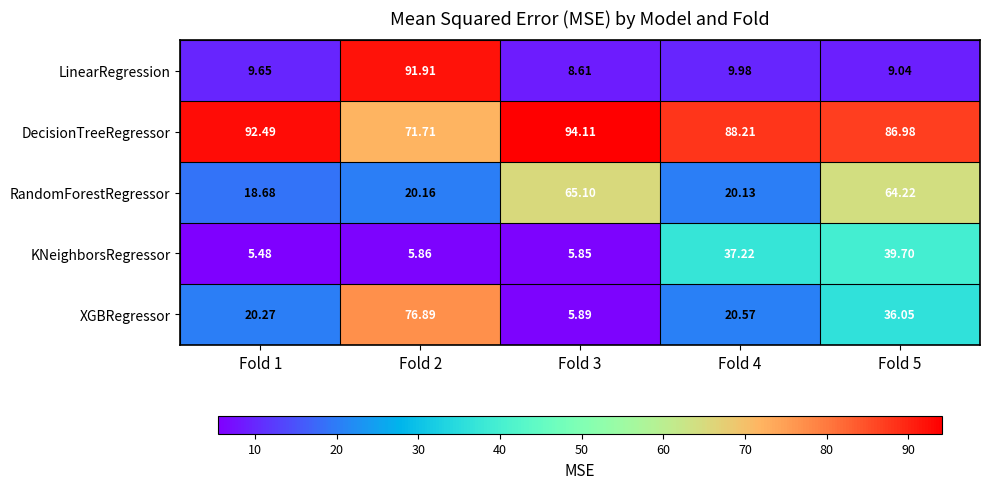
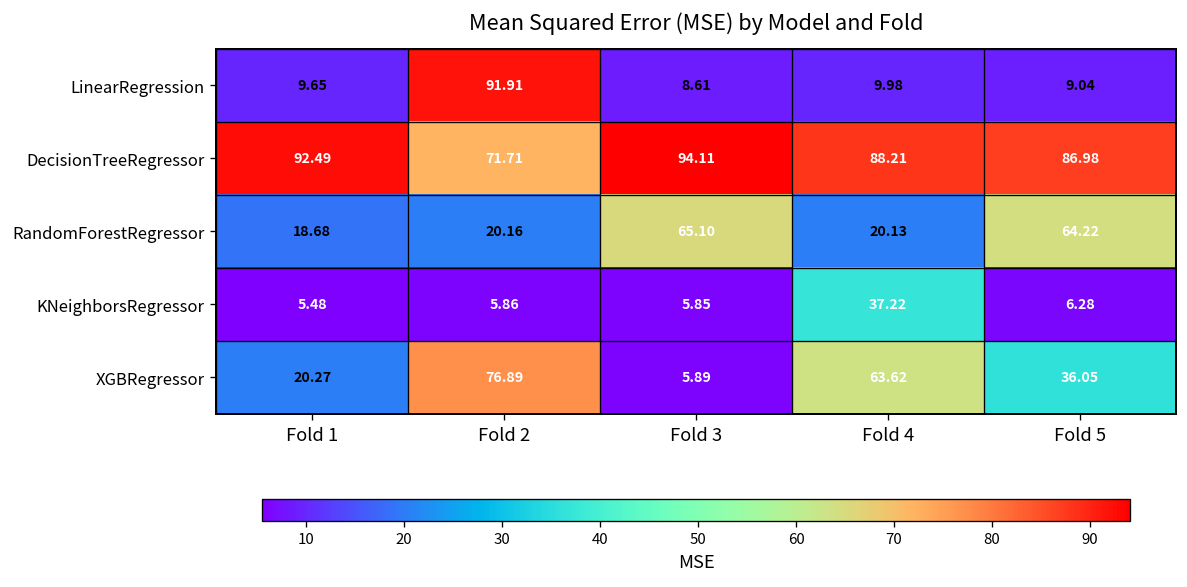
KNeighborsRegressor, Fold 5: 39.70 -> 6.28
XGBRegressor, Fold 4: 20.57 -> 63.62
